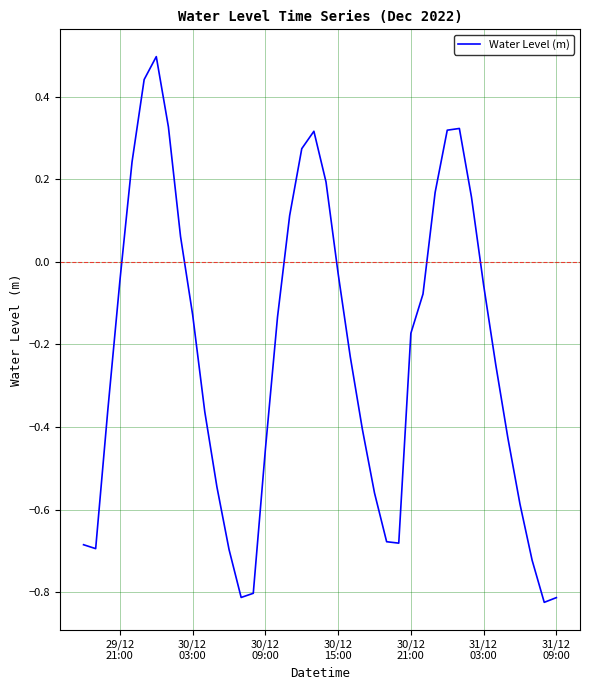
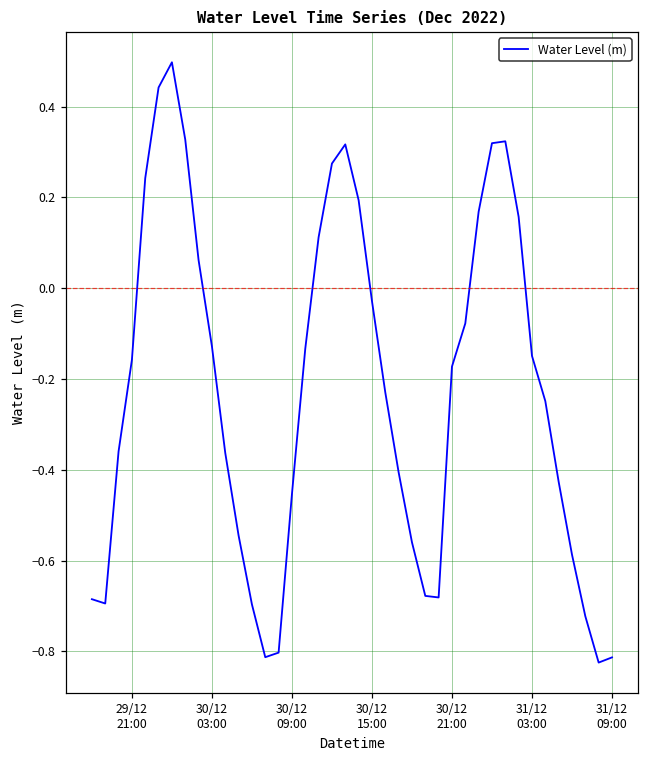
29/12 21:00: -0.05 -> -0.16
31/12 03:00: -0.06 -> -0.15
